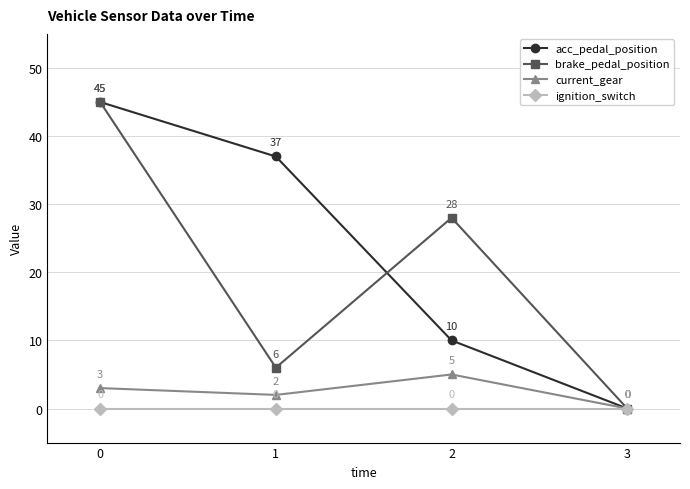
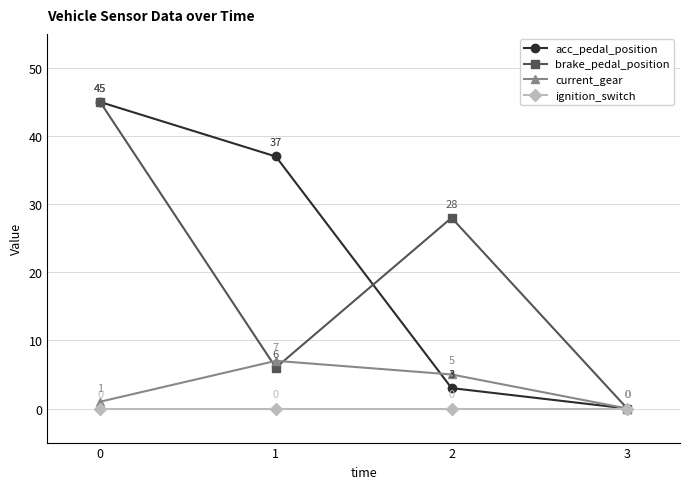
current_gear, 0: 3 -> 1
current_gear, 1: 2 -> 7
acc_pedal_position, 2: 10 -> 3
